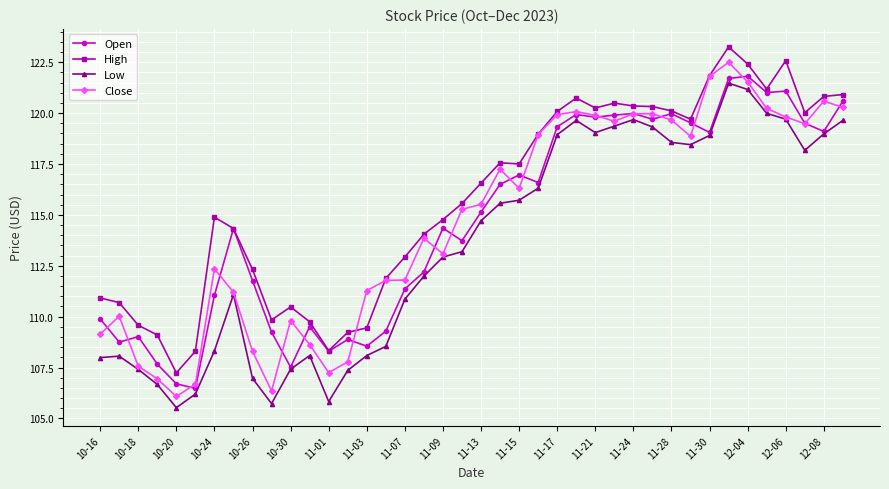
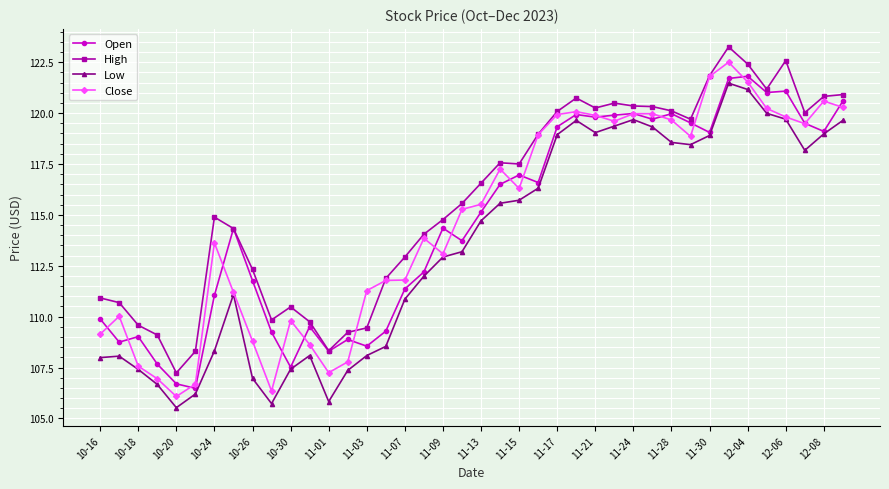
Close, 10-24: 112.4 -> 113.6
Close, 10-26: 108.3 -> 108.8
